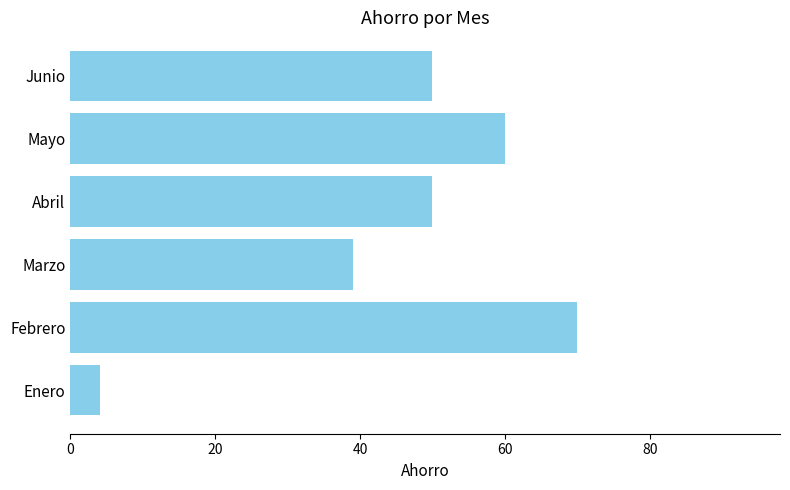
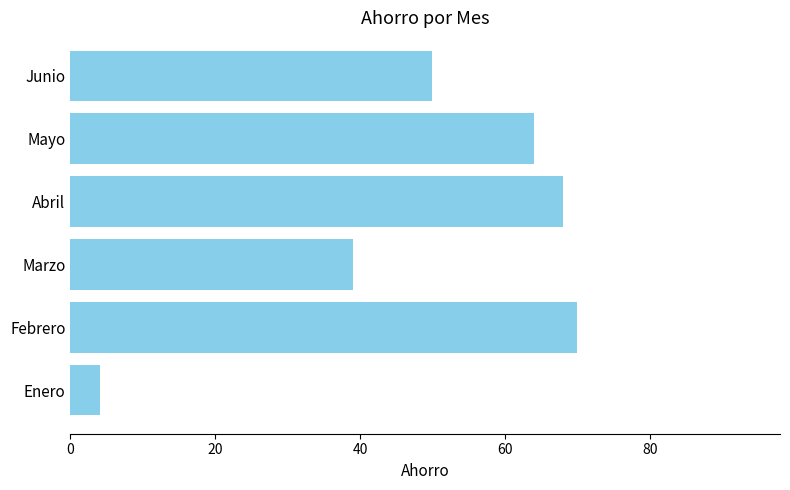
Mayo: 60 -> 64
Abril: 50 -> 68
